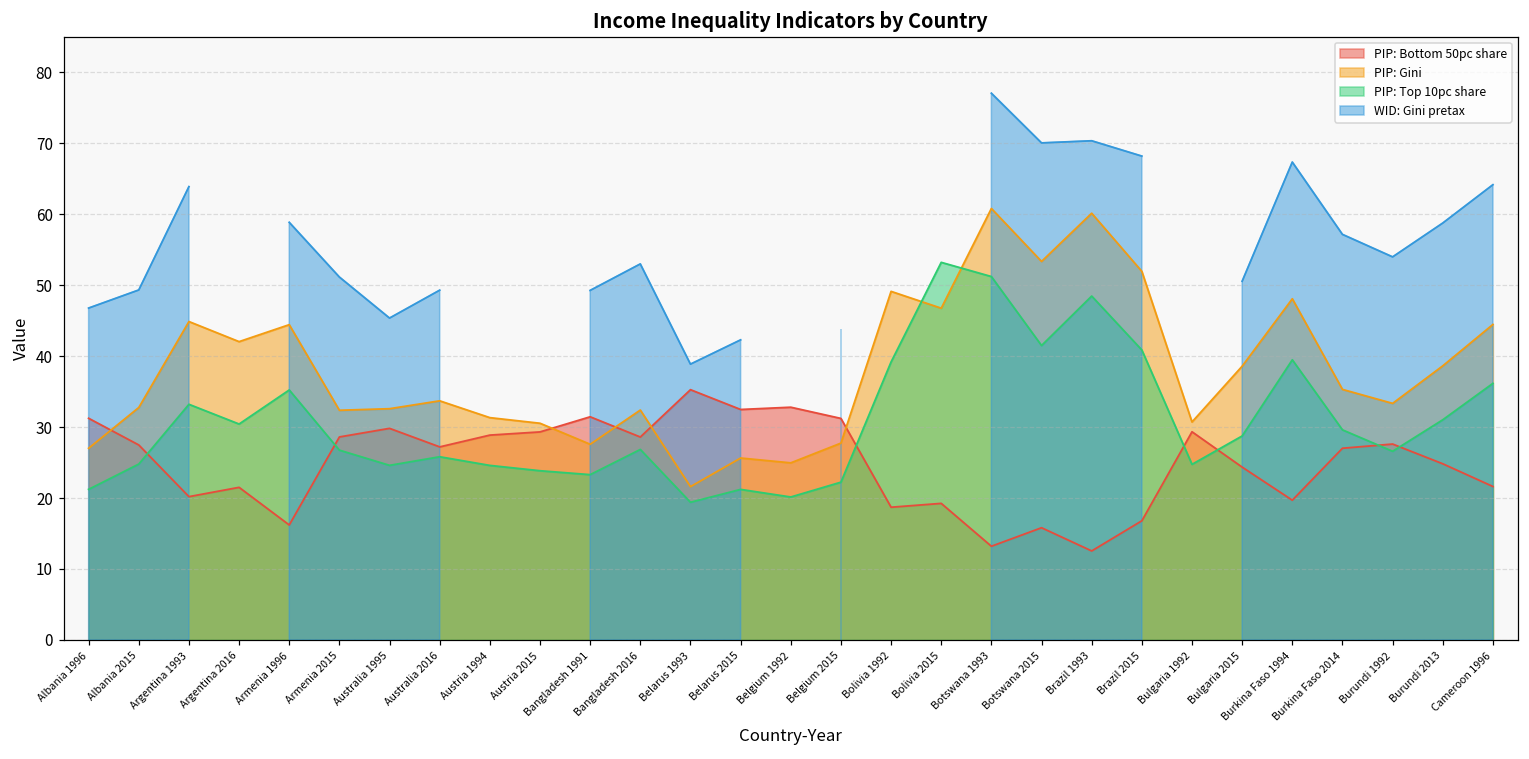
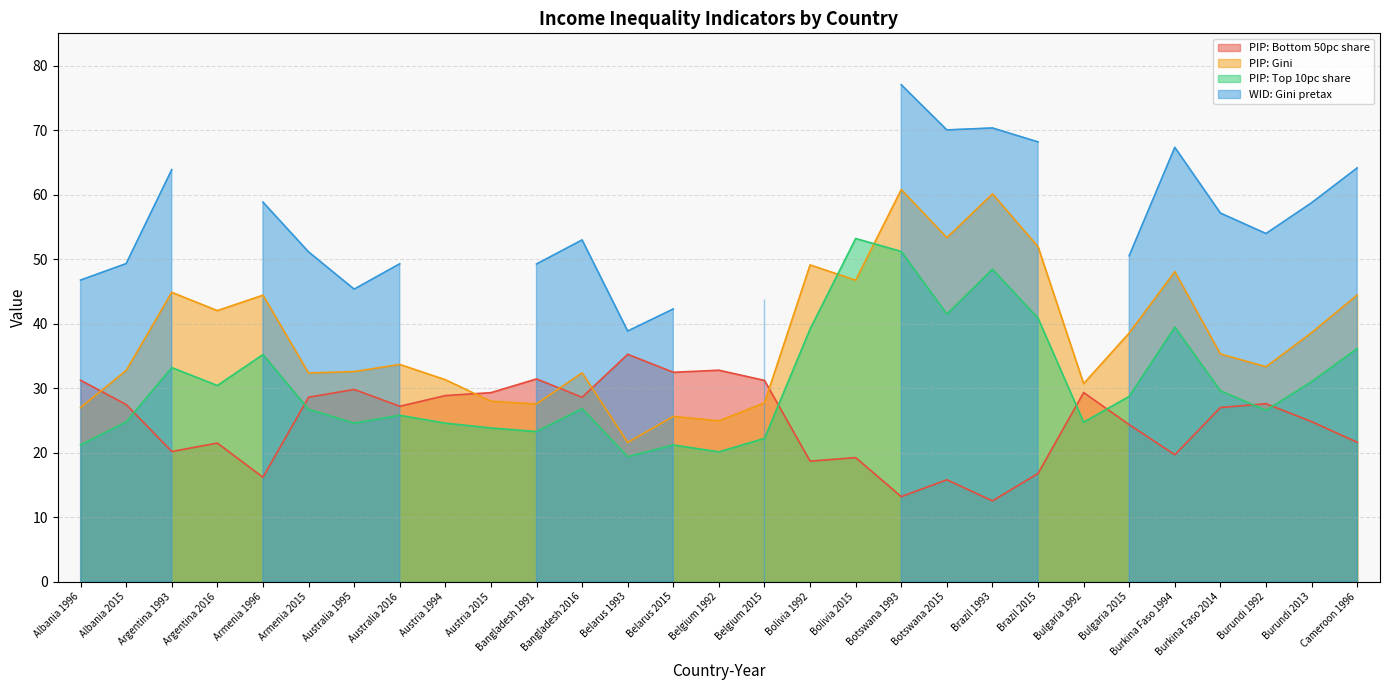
PIP: Gini, Austria 2015: 31 -> 28
